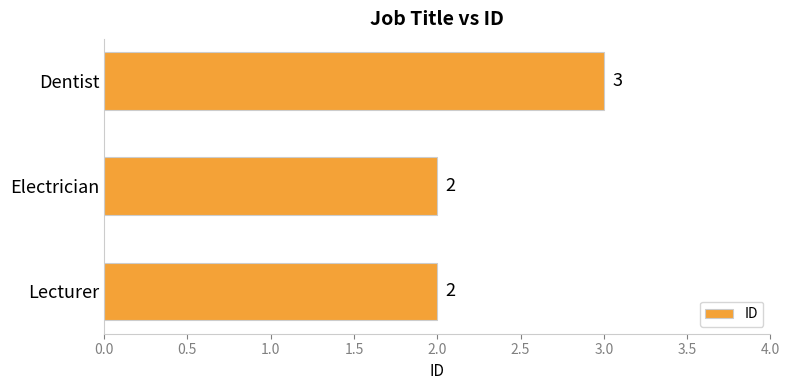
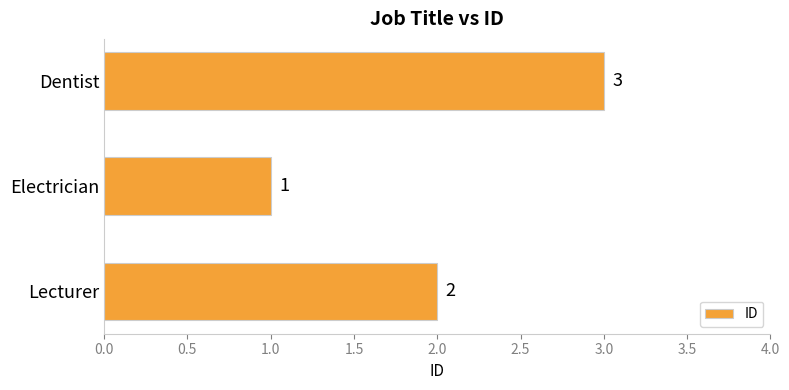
Electrician: 2 -> 1
